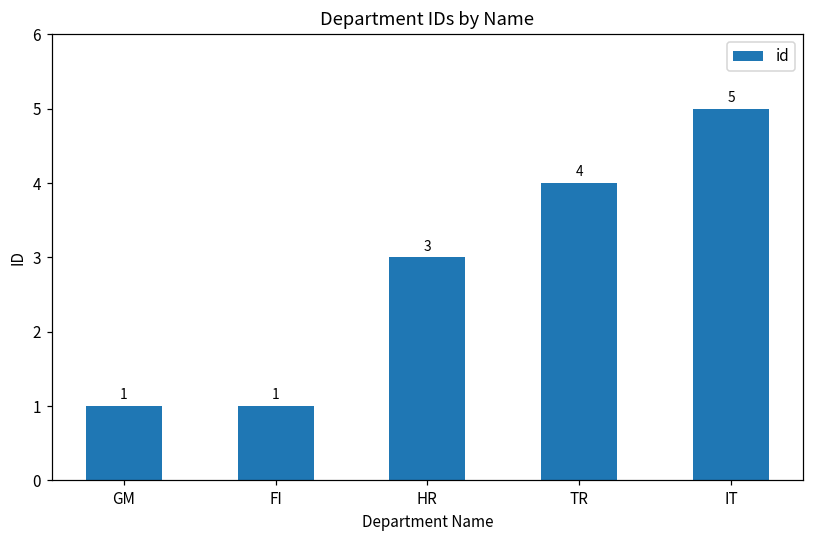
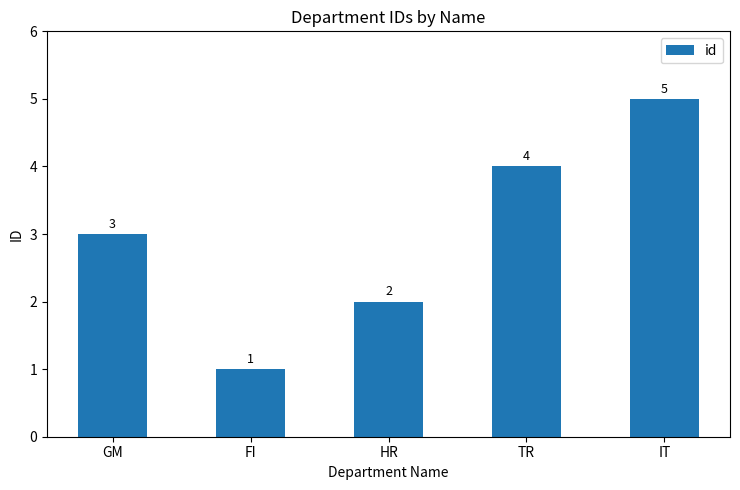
GM: 1 -> 3
HR: 3 -> 2
